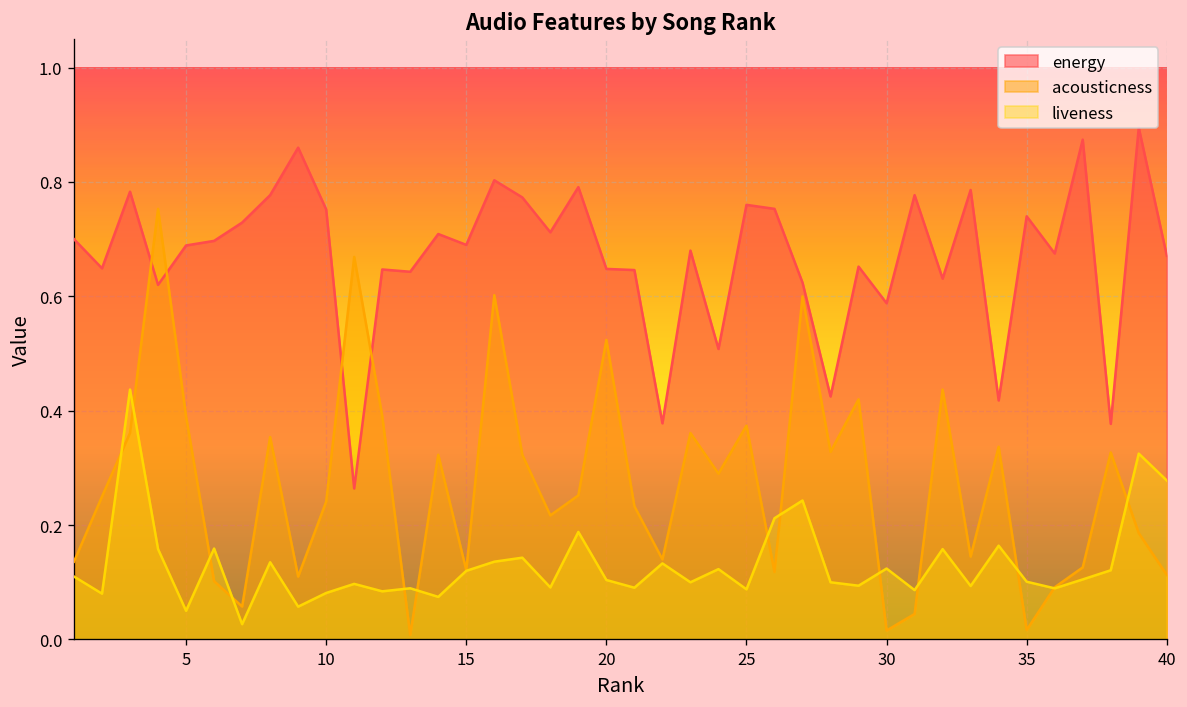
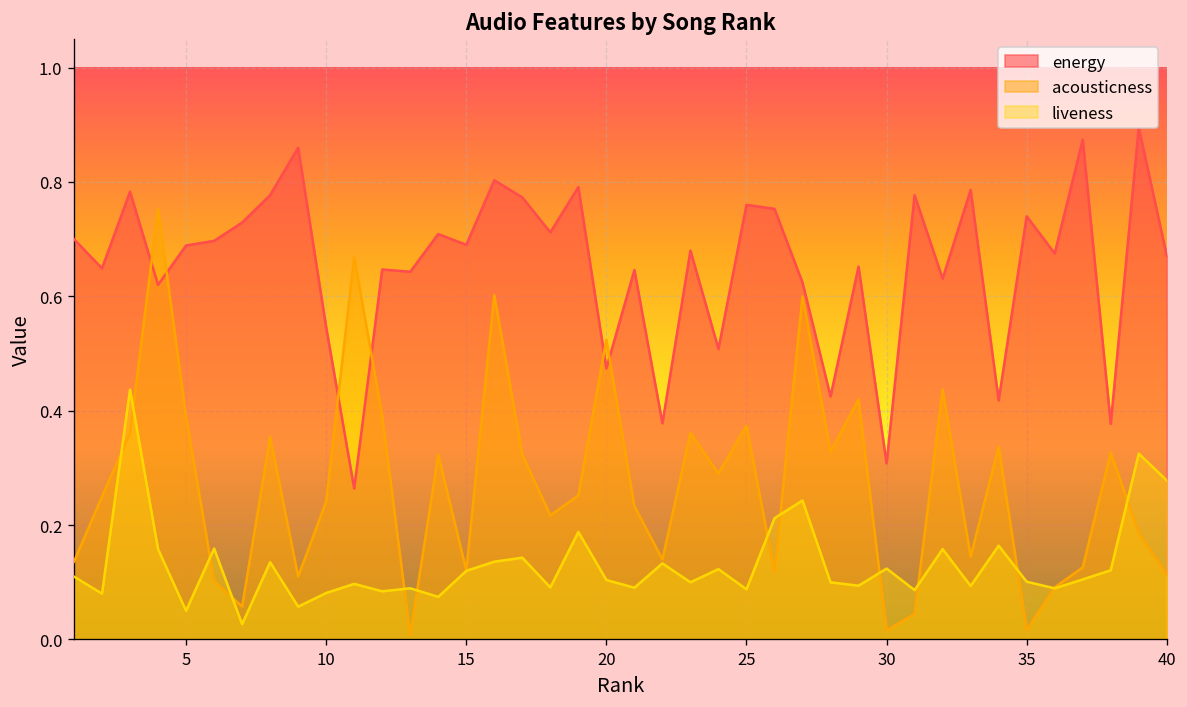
energy, 10: 0.75 -> 0.55
energy, 20: 0.65 -> 0.47
energy, 30: 0.59 -> 0.31
